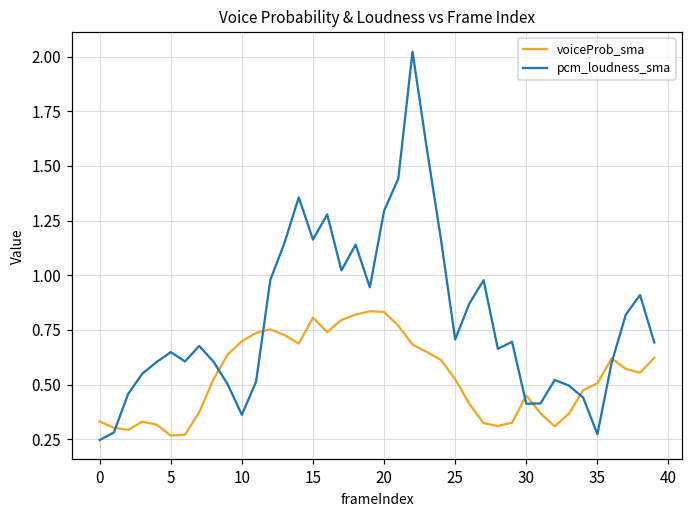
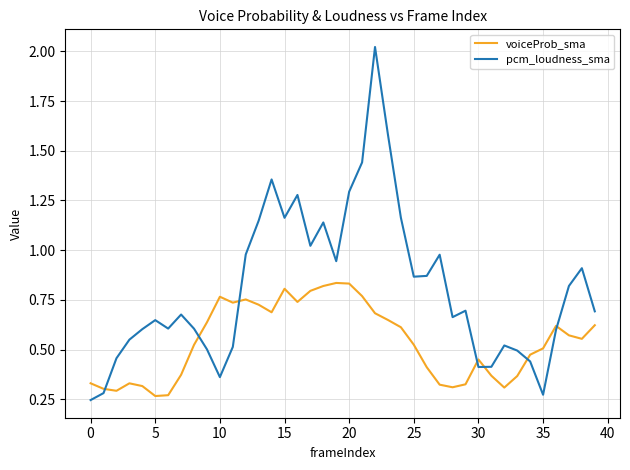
voiceProb_sma, 10: 0.70 -> 0.77
pcm_loudness_sma, 25: 0.71 -> 0.87
